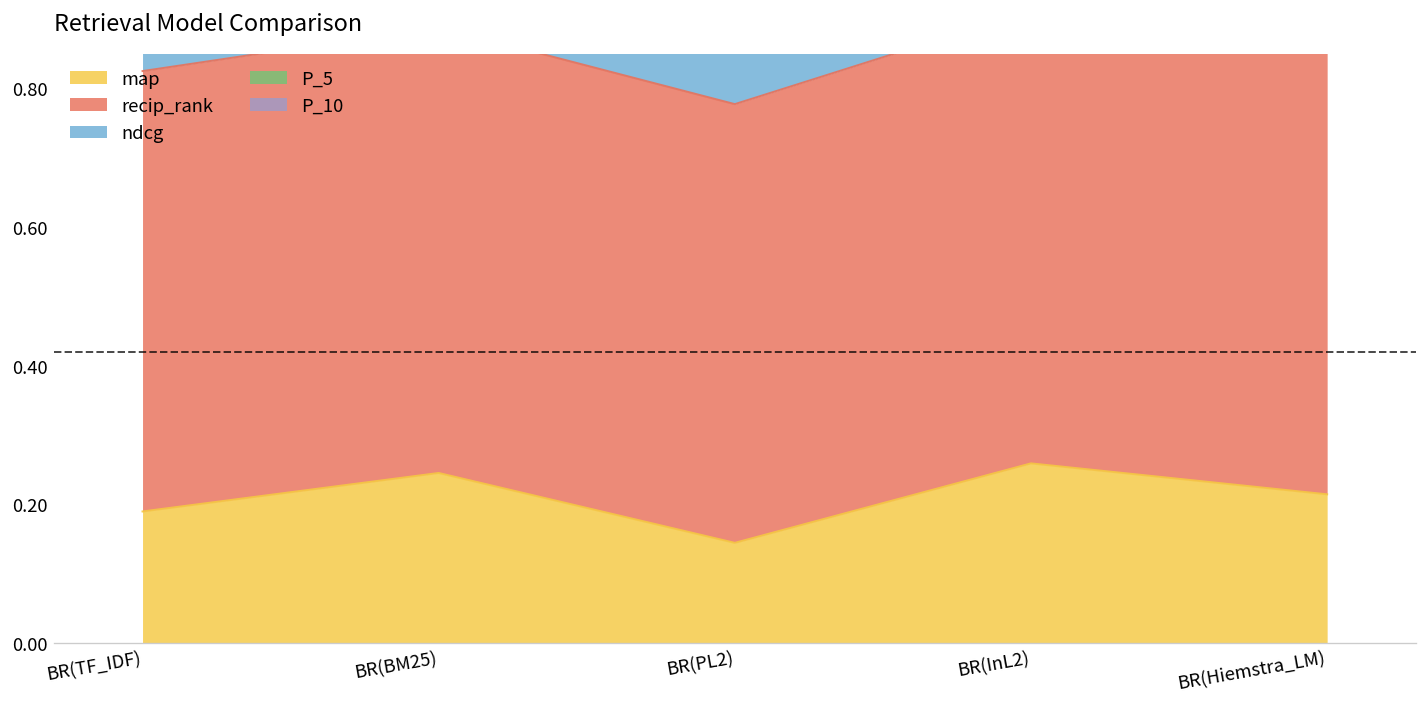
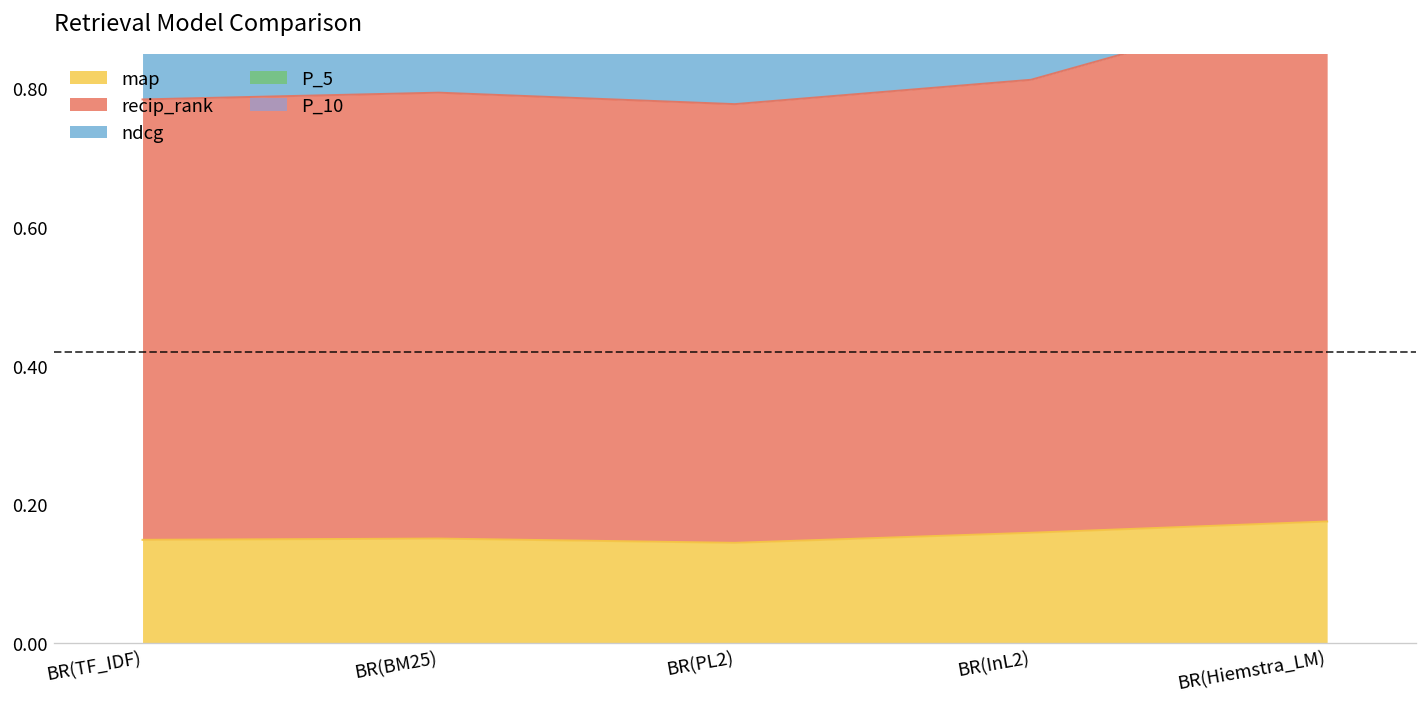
map, BR(TF_IDF): 0.19 -> 0.15
map, BR(BM25): 0.25 -> 0.15
map, BR(InL2): 0.26 -> 0.16
map, BR(Hiemstra_LM): 0.21 -> 0.18
